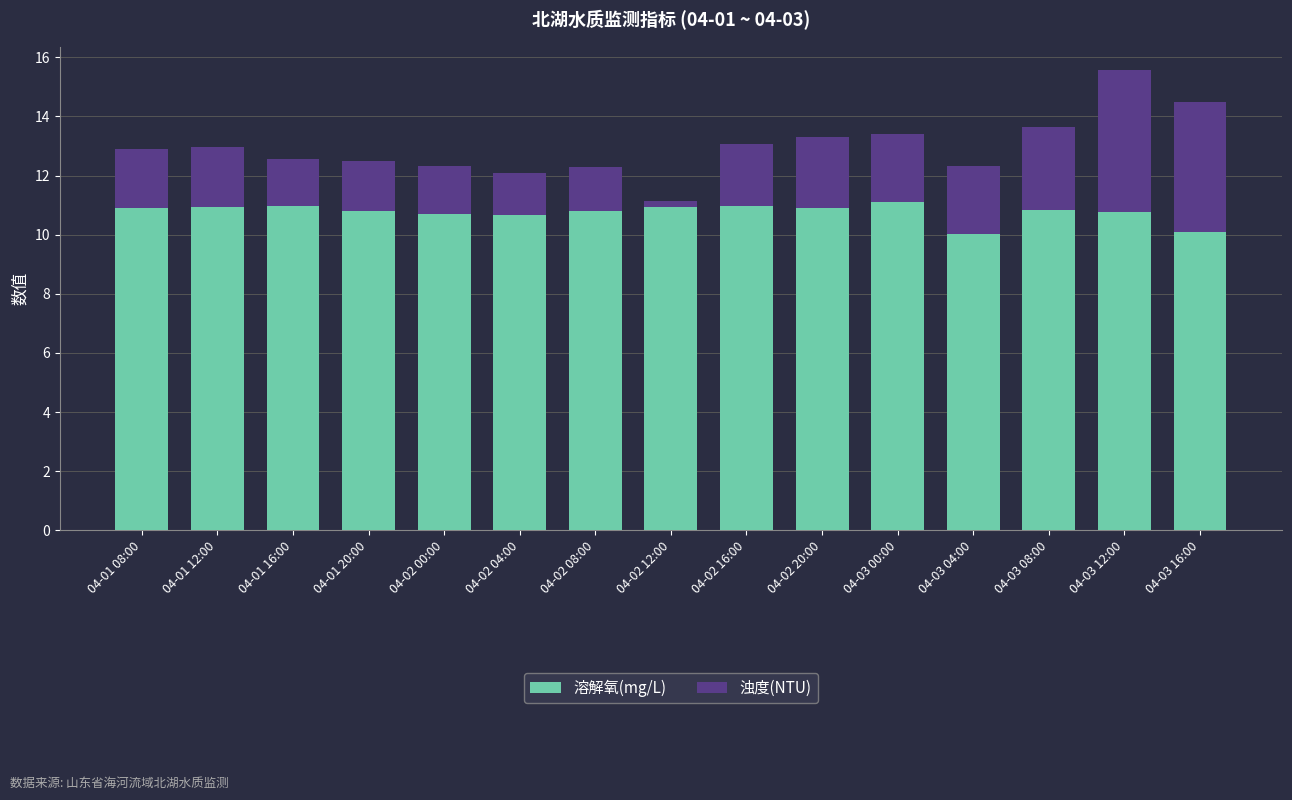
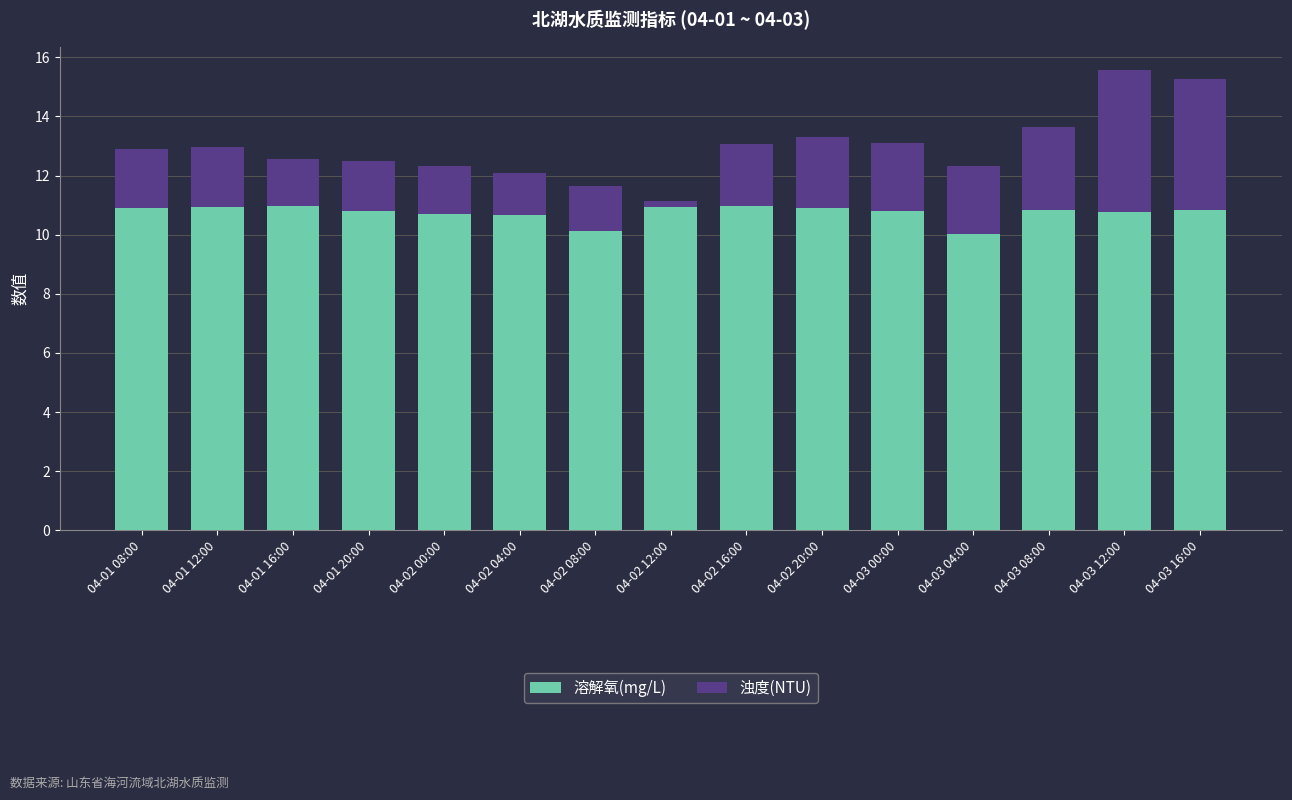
溶解氧(mg/L), 04-02 08:00: 10.8 -> 10.1
溶解氧(mg/L), 04-03 00:00: 11.1 -> 10.8
溶解氧(mg/L), 04-03 16:00: 10.1 -> 10.9
